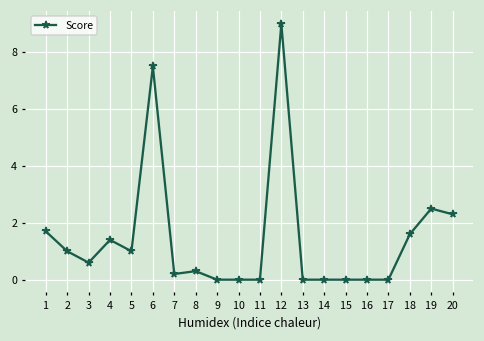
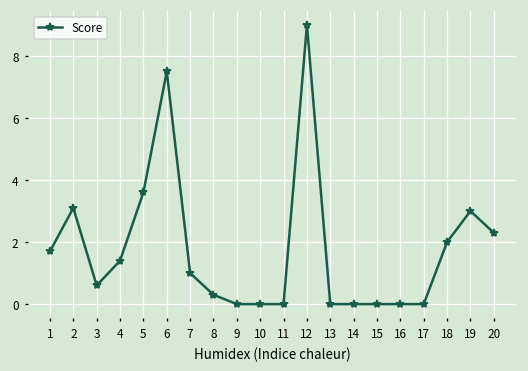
2: 1.0 -> 3.1
5: 1.0 -> 3.6
7: 0.2 -> 1.0
18: 1.6 -> 2.0
19: 2.5 -> 3.0
